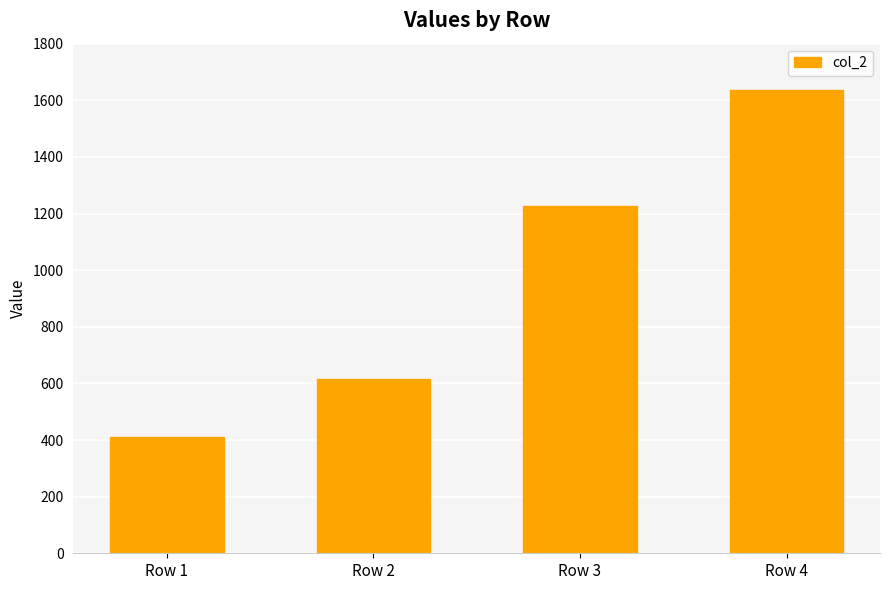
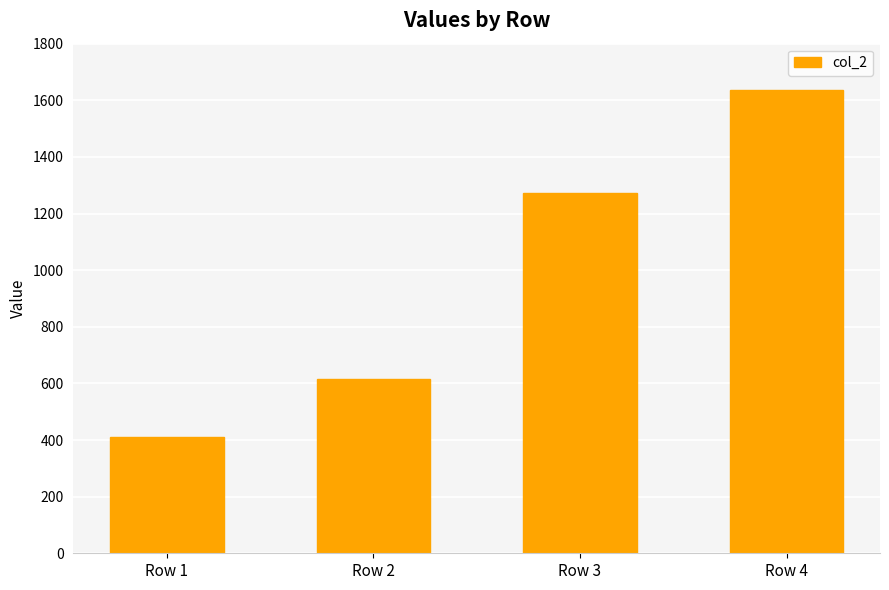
Row 3: 1230 -> 1270
